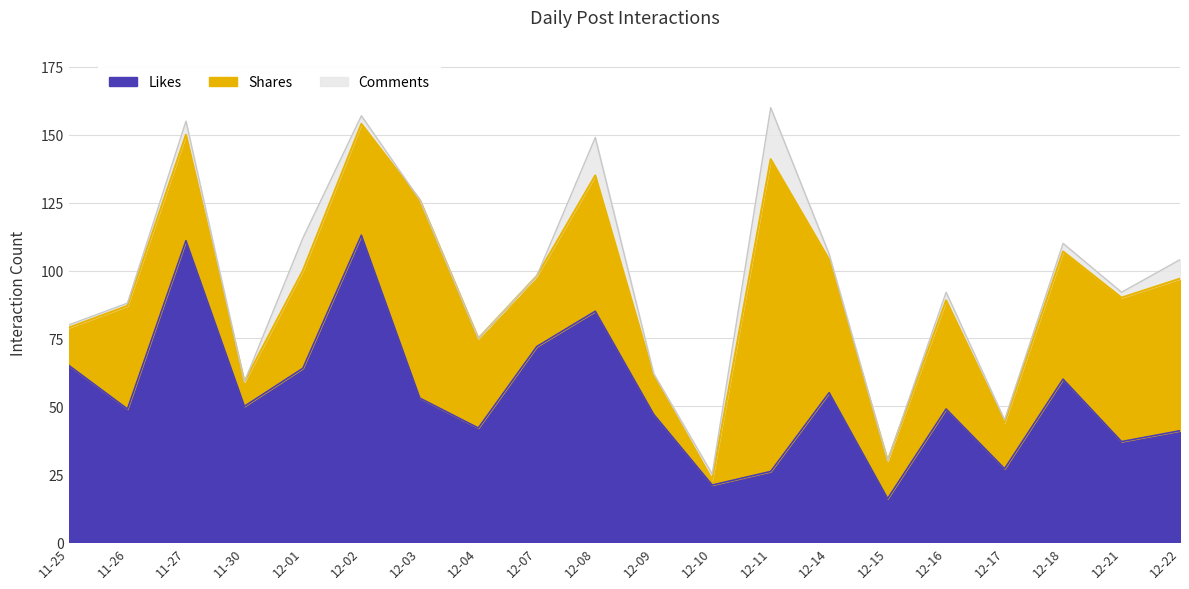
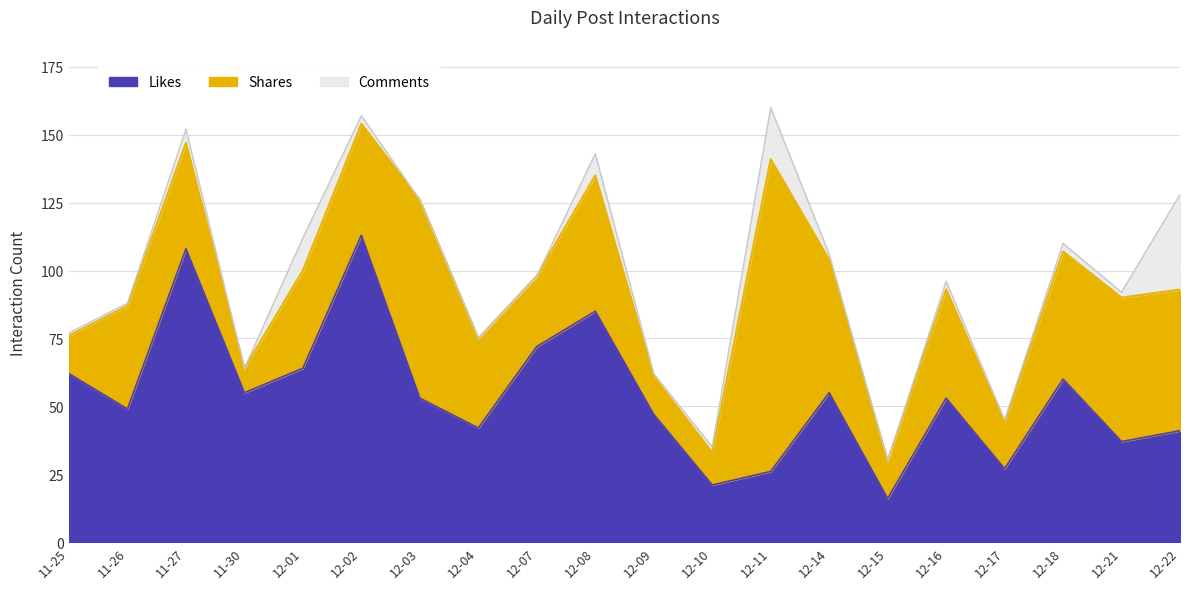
Likes, 11-25: 65 -> 62
Likes, 11-27: 111 -> 108
Likes, 11-30: 50 -> 55
Comments, 12-08: 14 -> 8
Shares, 12-10: 2 -> 12
Likes, 12-16: 49 -> 53
Shares, 12-22: 56 -> 52
Comments, 12-22: 7 -> 35
